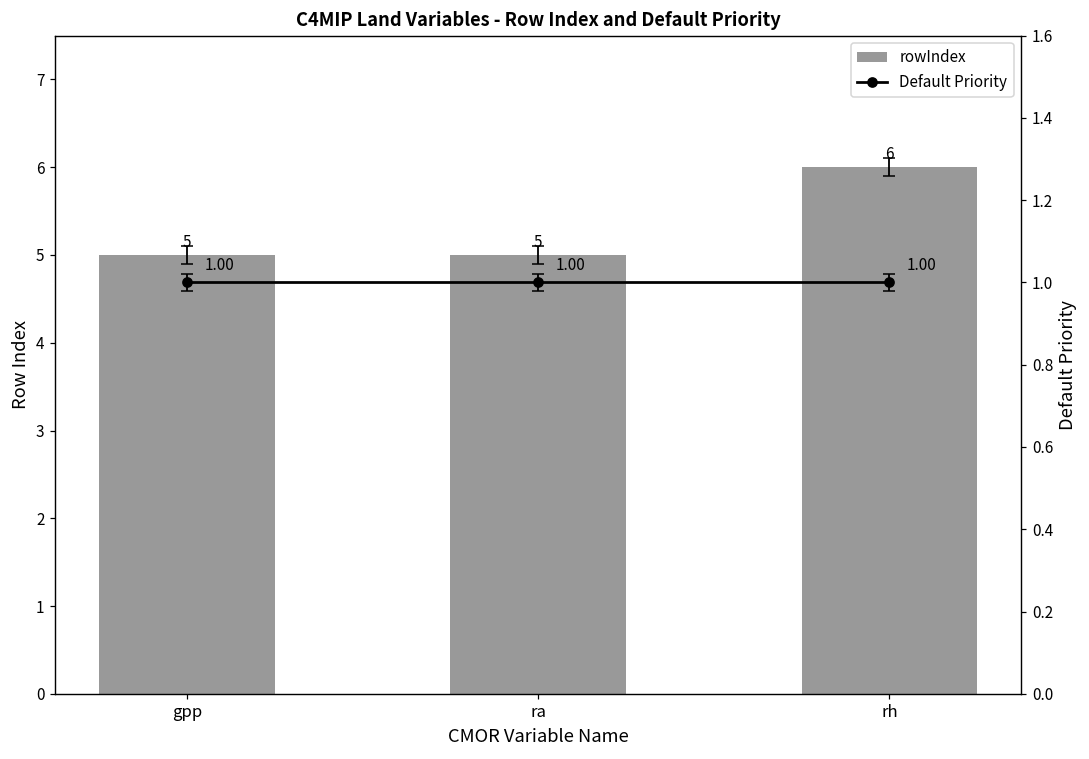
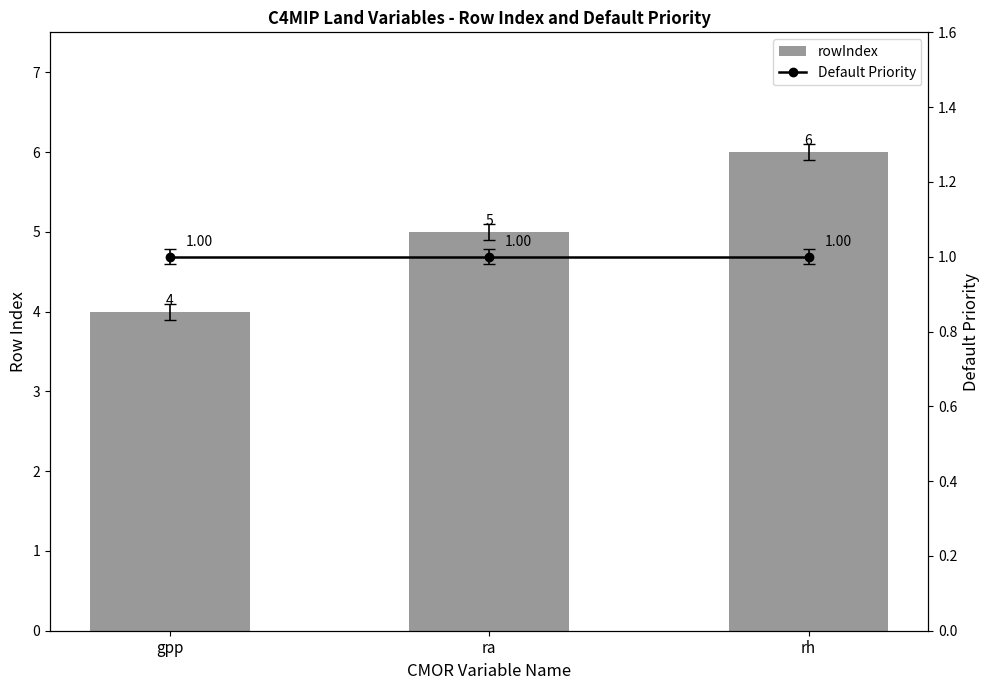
rowIndex, gpp: 5 -> 4
